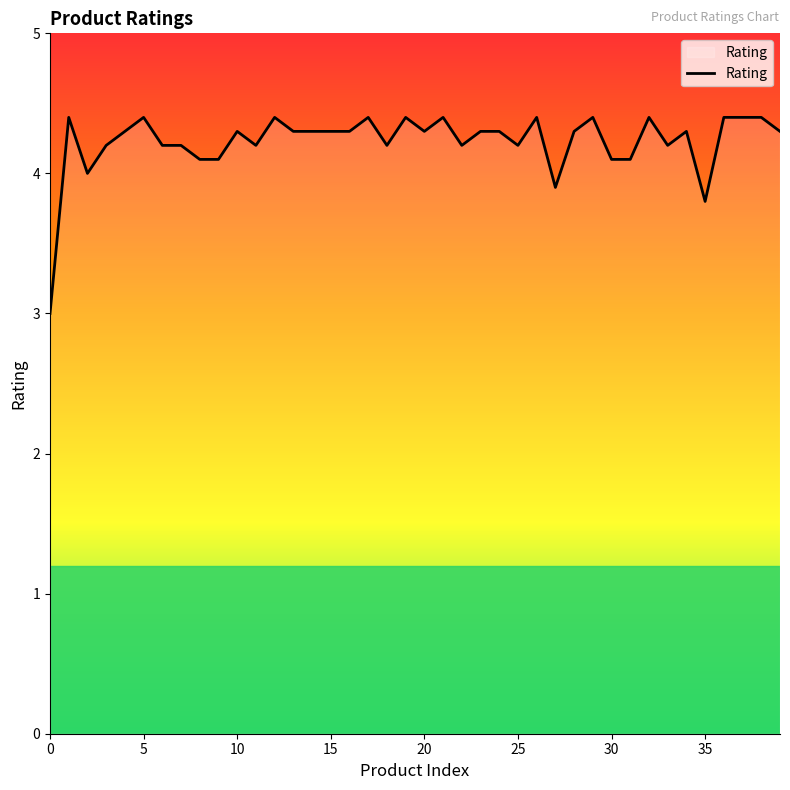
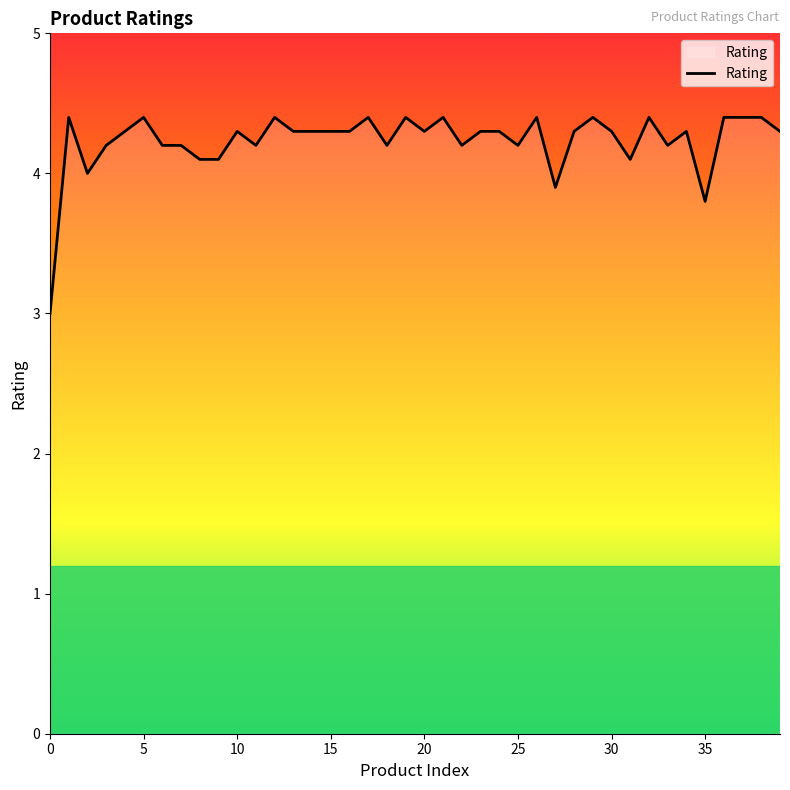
30: 4.1 -> 4.3
